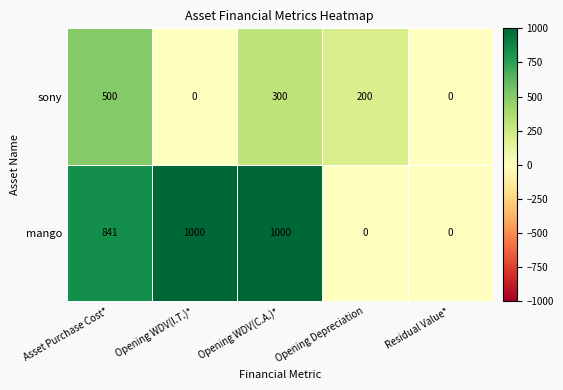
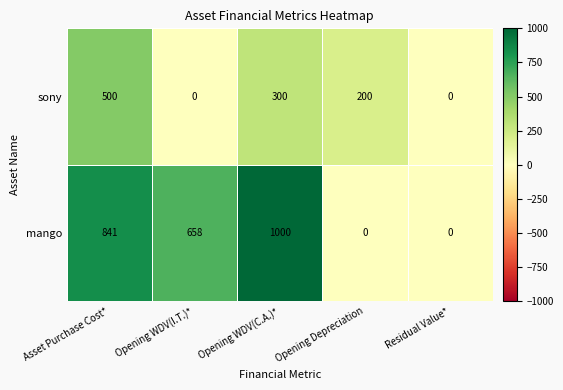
mango, Opening WDV(I.T.)*: 1000 -> 658
